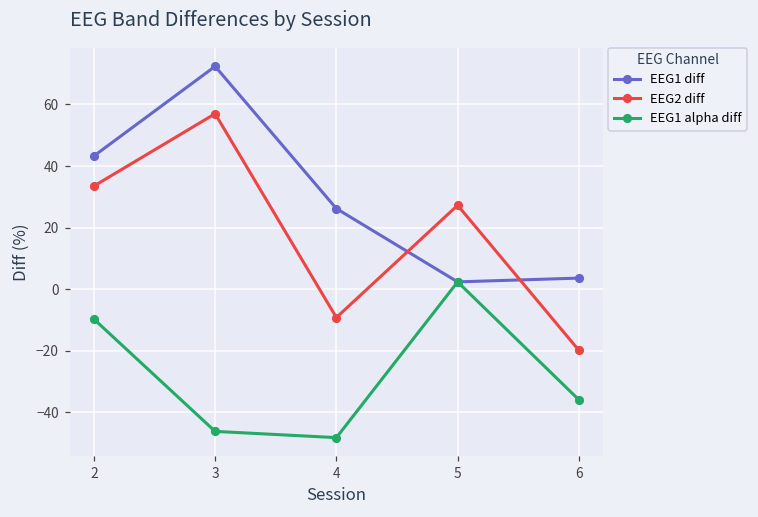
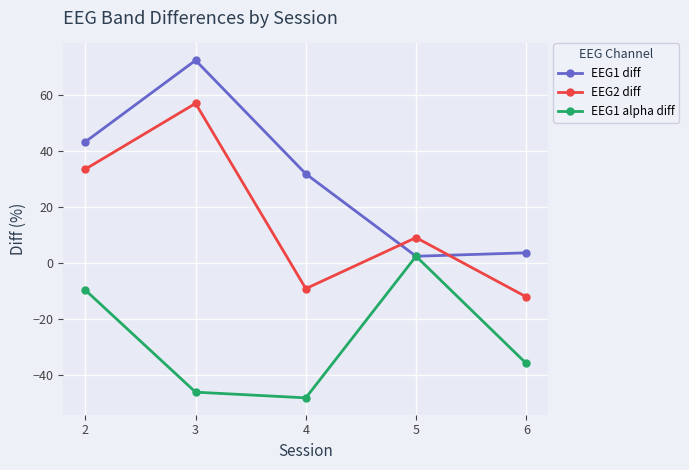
EEG1 diff, 4: 26 -> 32
EEG2 diff, 5: 27 -> 9
EEG2 diff, 6: -20 -> -12
